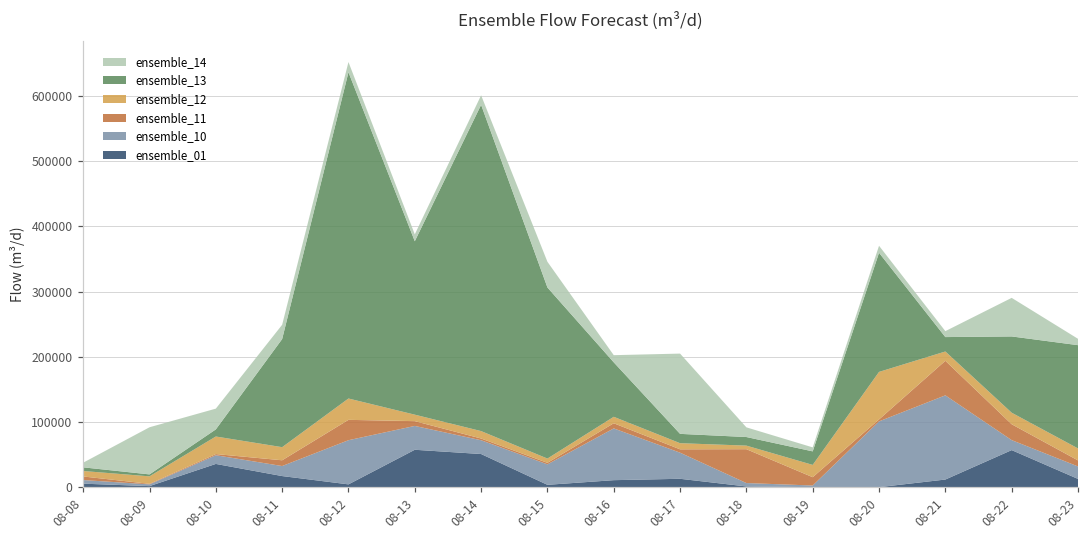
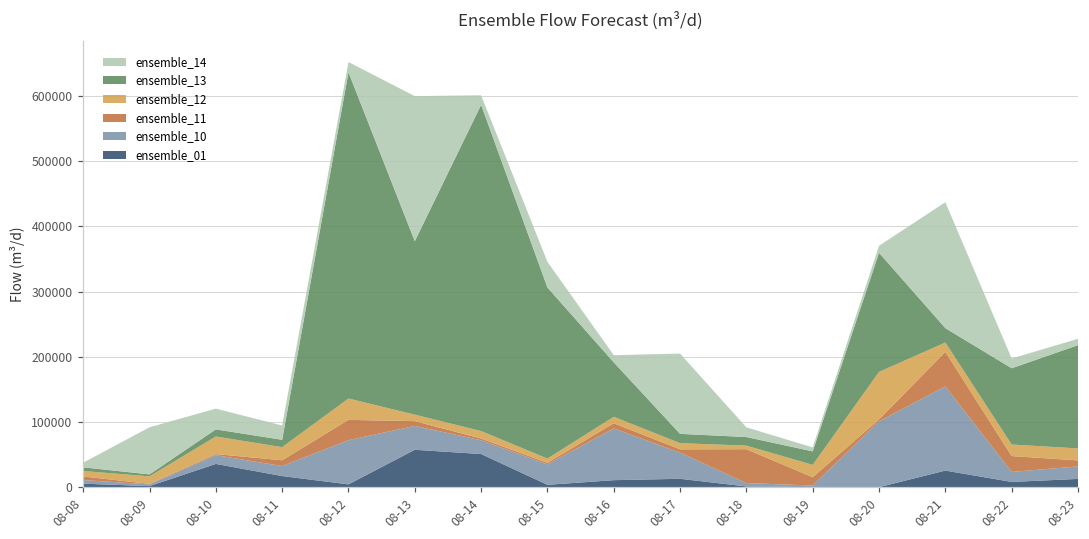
ensemble_13, 08-11: 170000 -> 10000
ensemble_14, 08-13: 10000 -> 220000
ensemble_01, 08-21: 10000 -> 30000
ensemble_14, 08-21: 10000 -> 190000
ensemble_01, 08-22: 60000 -> 10000
ensemble_14, 08-22: 60000 -> 10000
